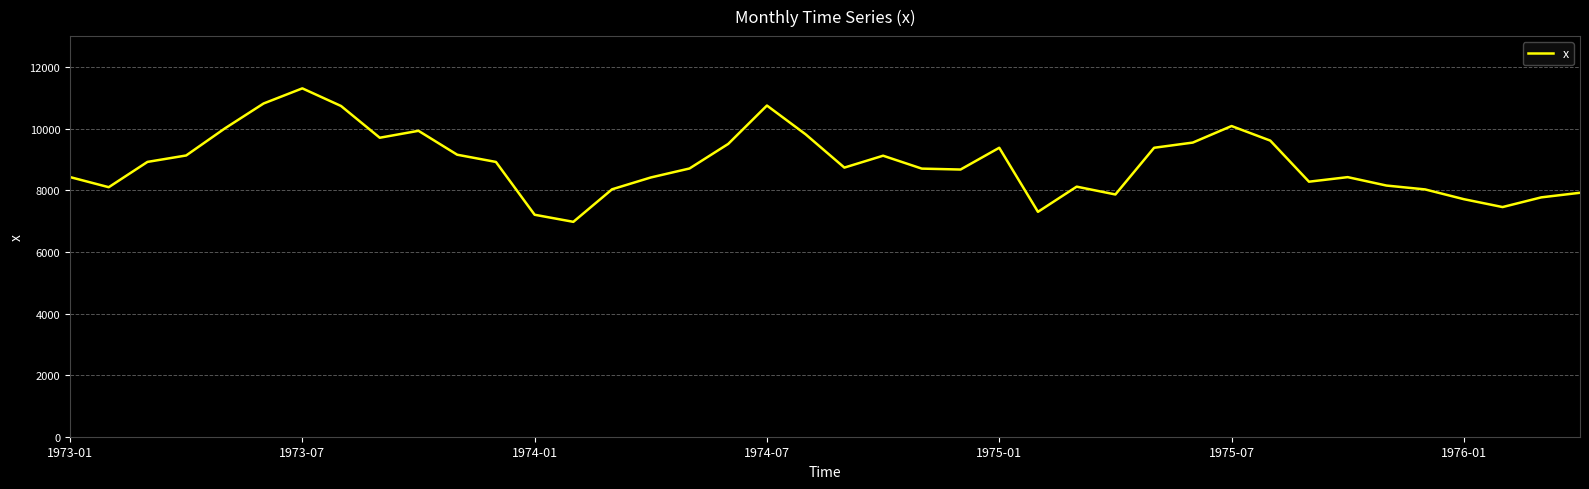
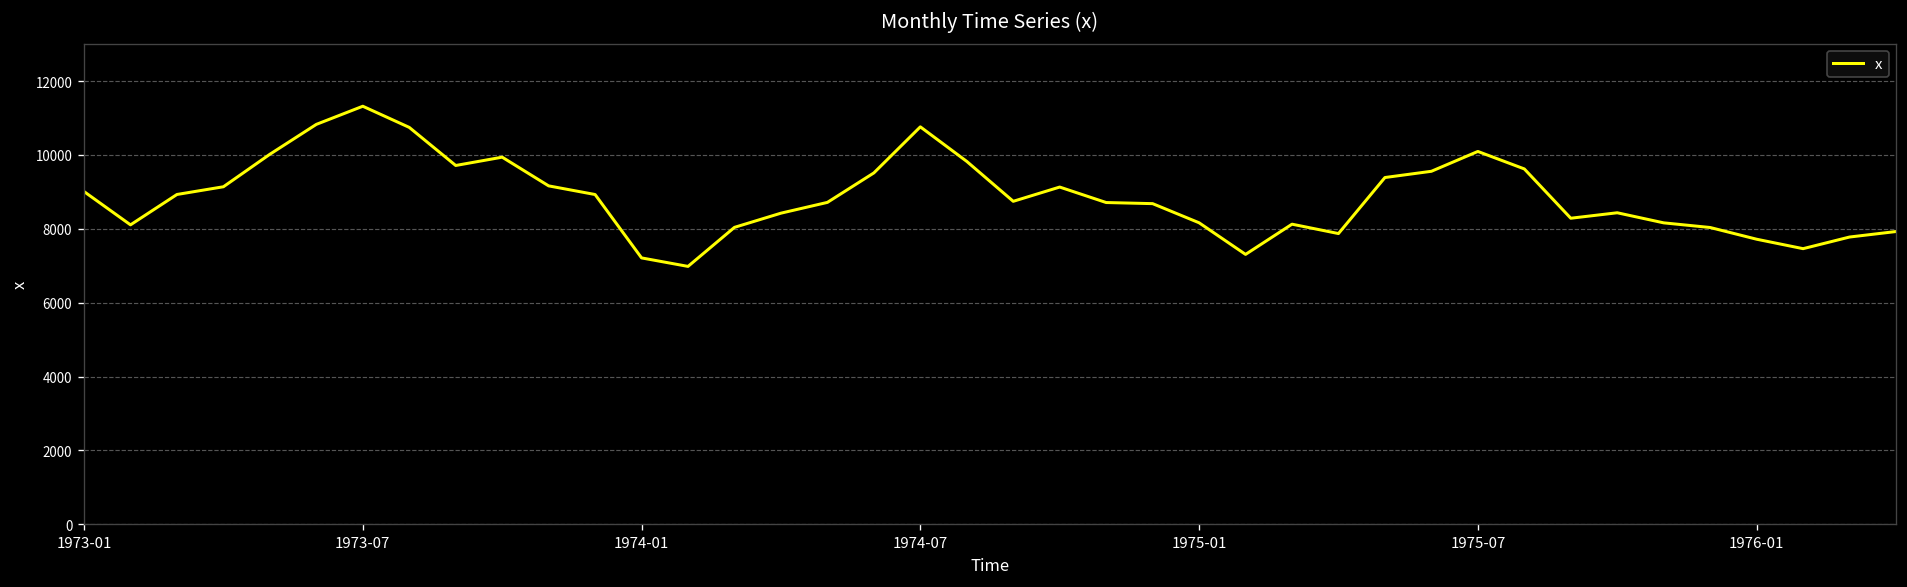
1973-01: 8400 -> 9000
1975-01: 9400 -> 8200
